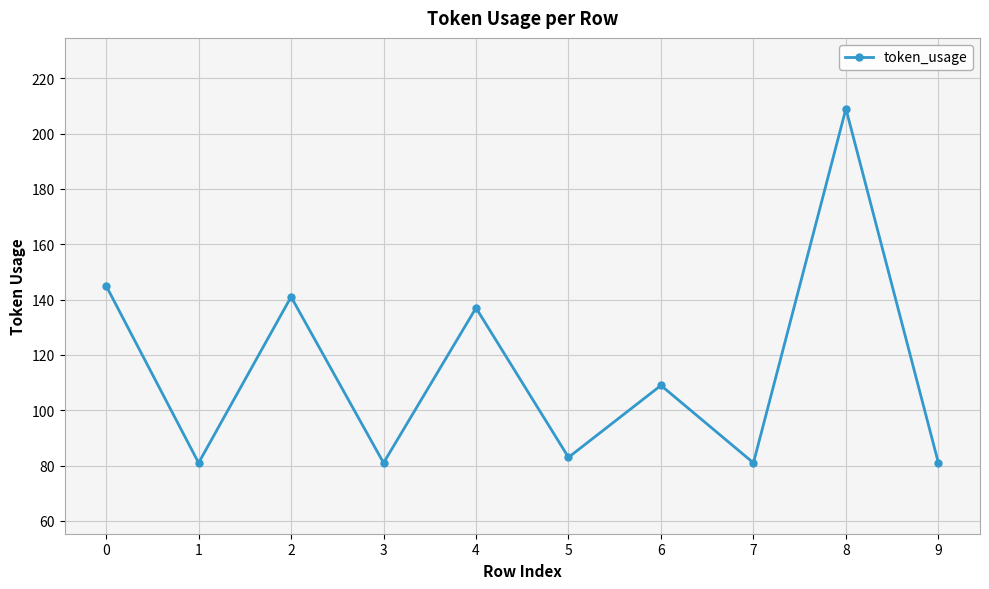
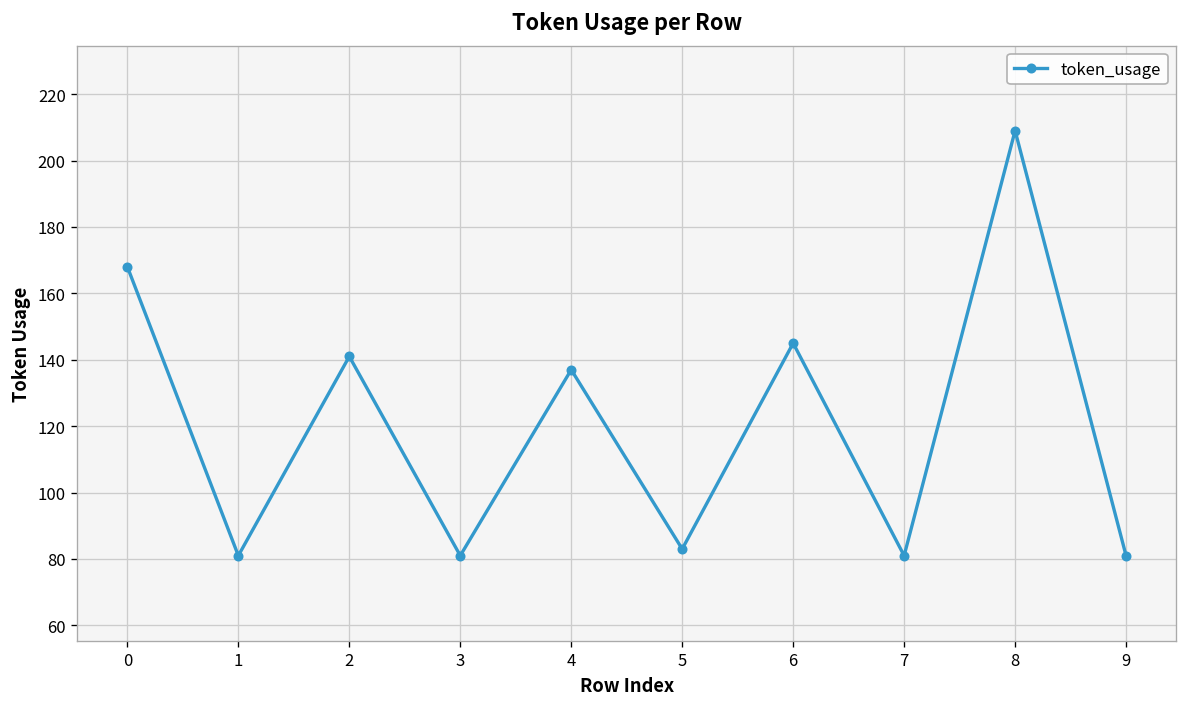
0: 145 -> 168
6: 109 -> 145
